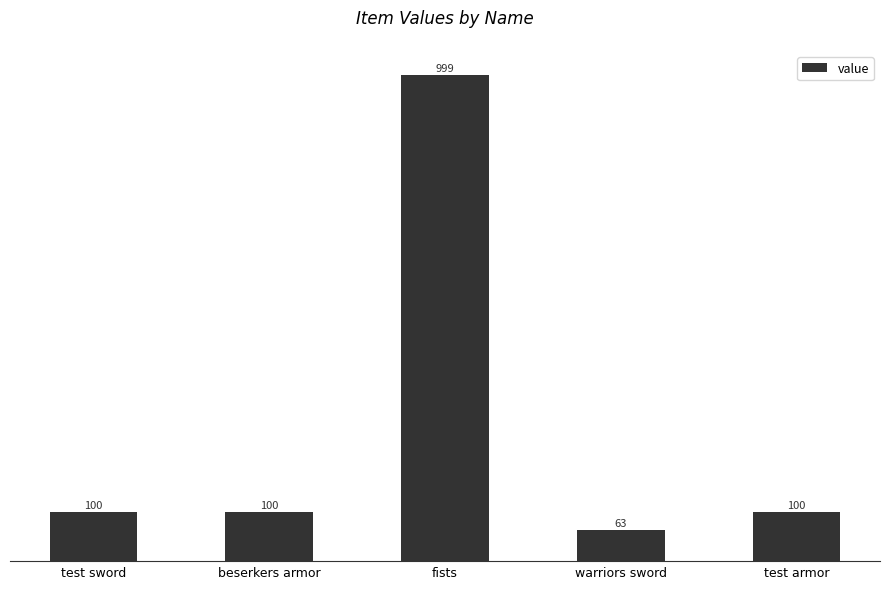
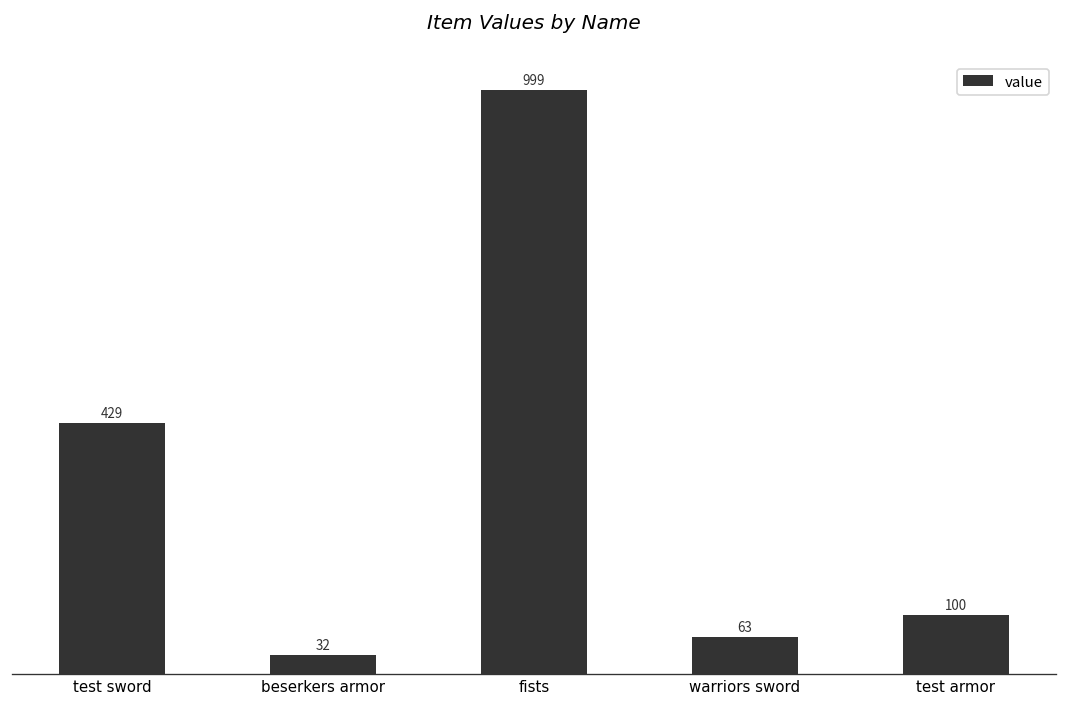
test sword: 100 -> 429
beserkers armor: 100 -> 32
